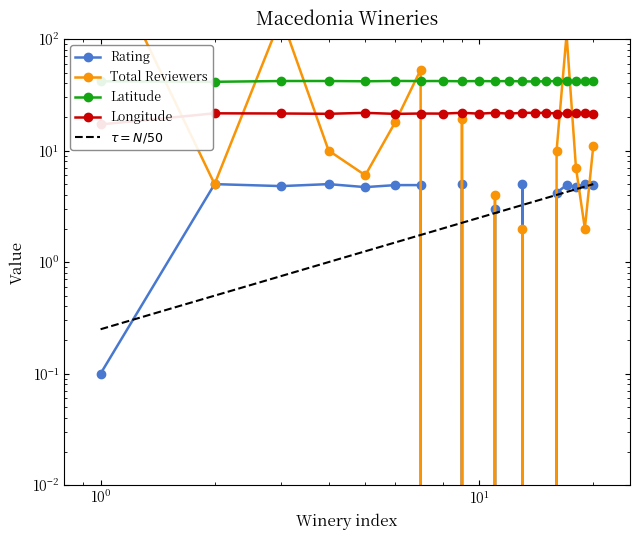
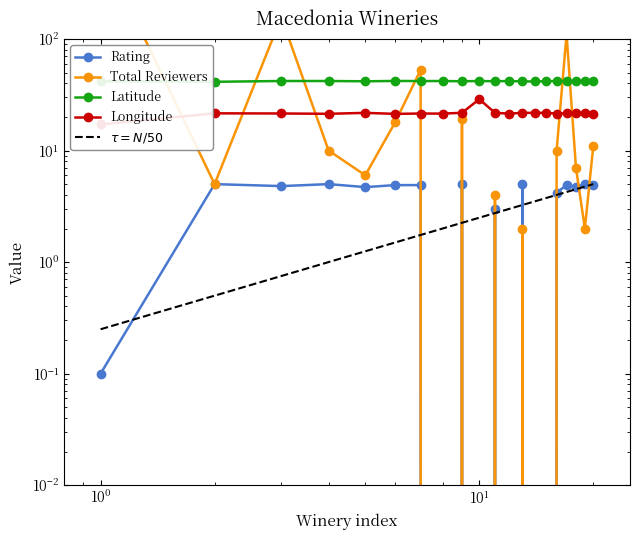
Longitude, 10^1: 21 -> 29
